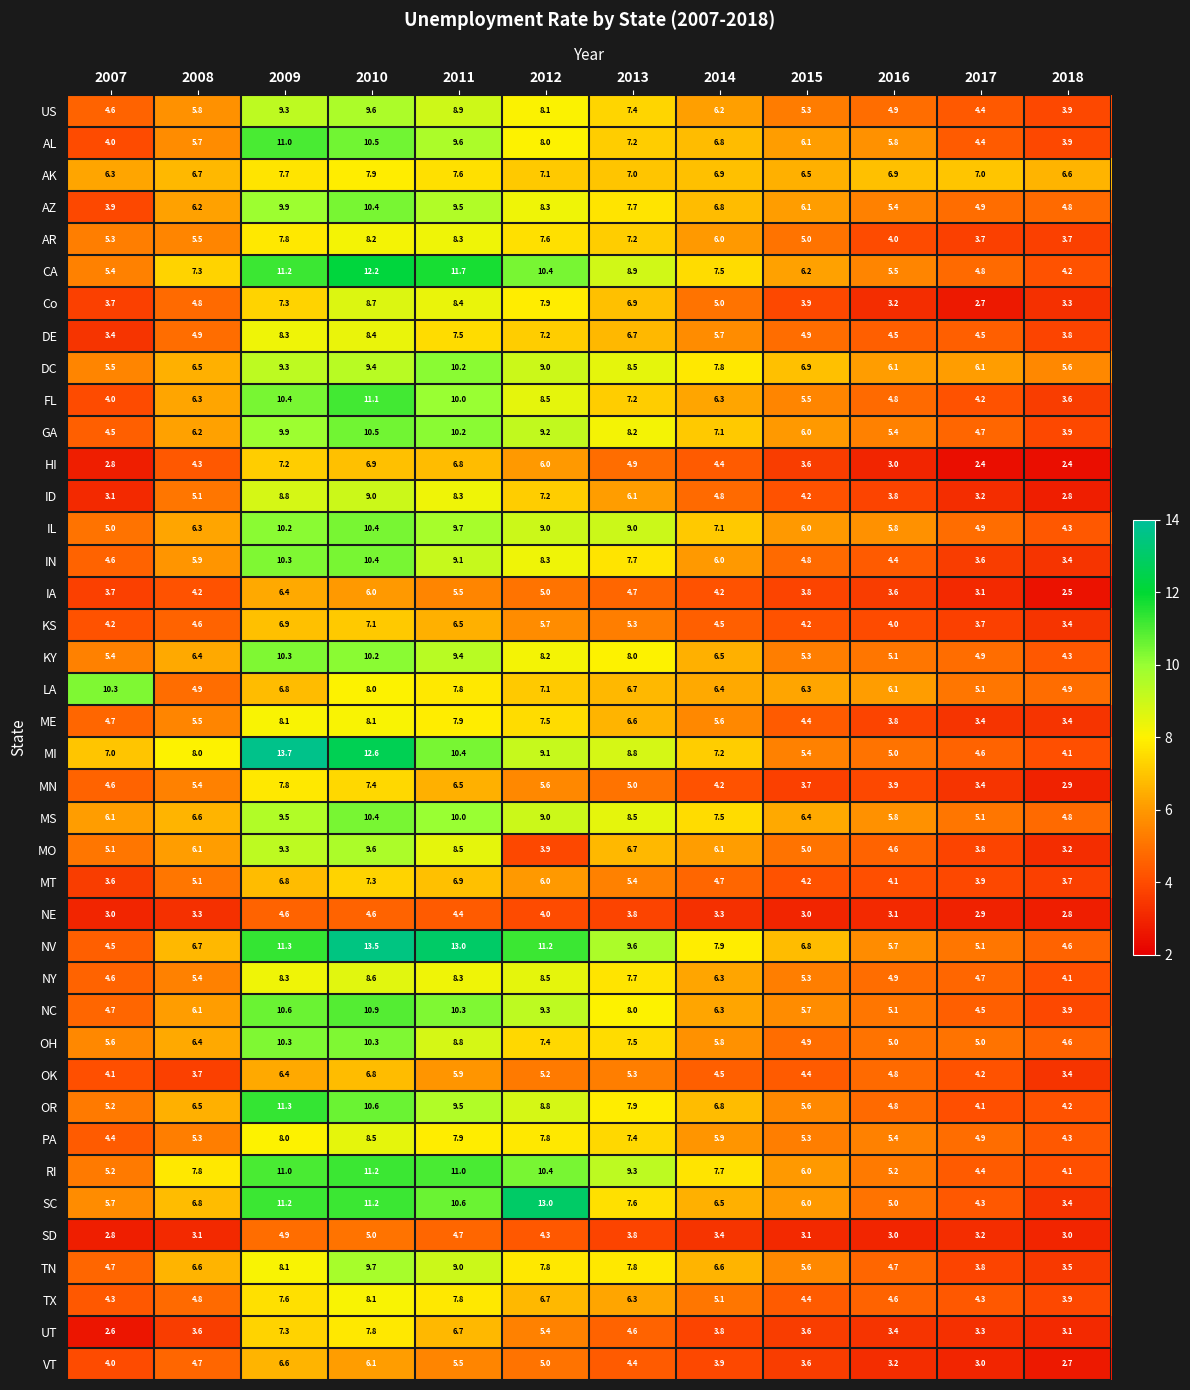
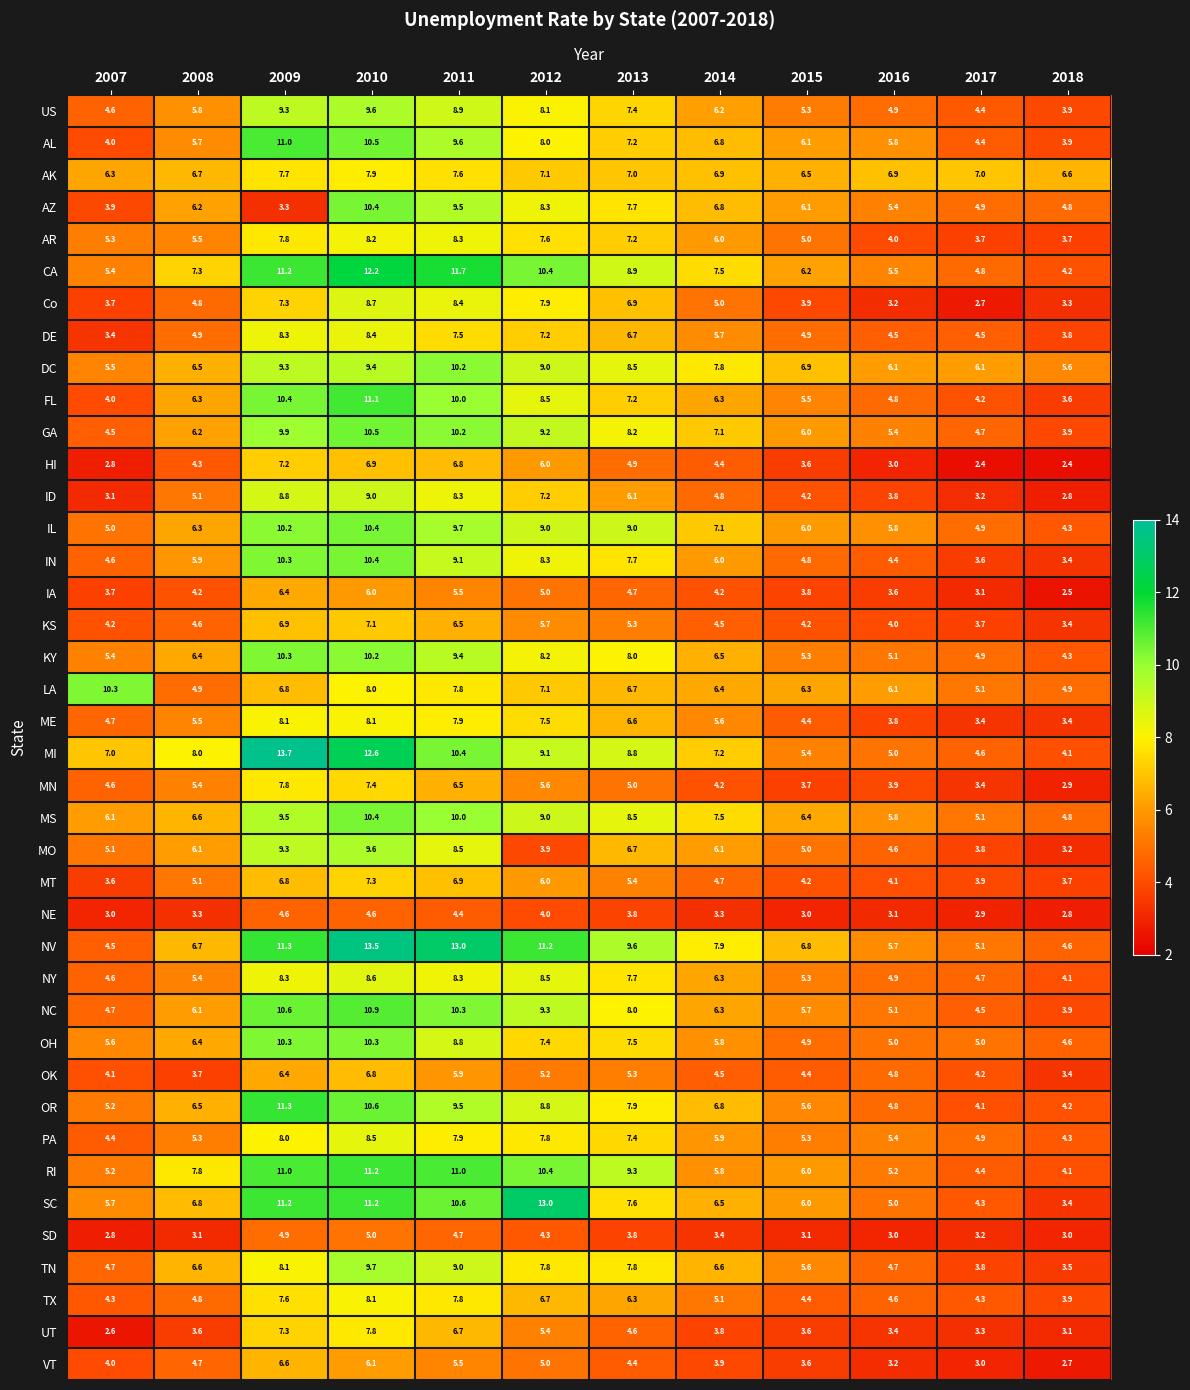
AZ, 2009: 9.9 -> 3.3
RI, 2014: 7.7 -> 5.8
